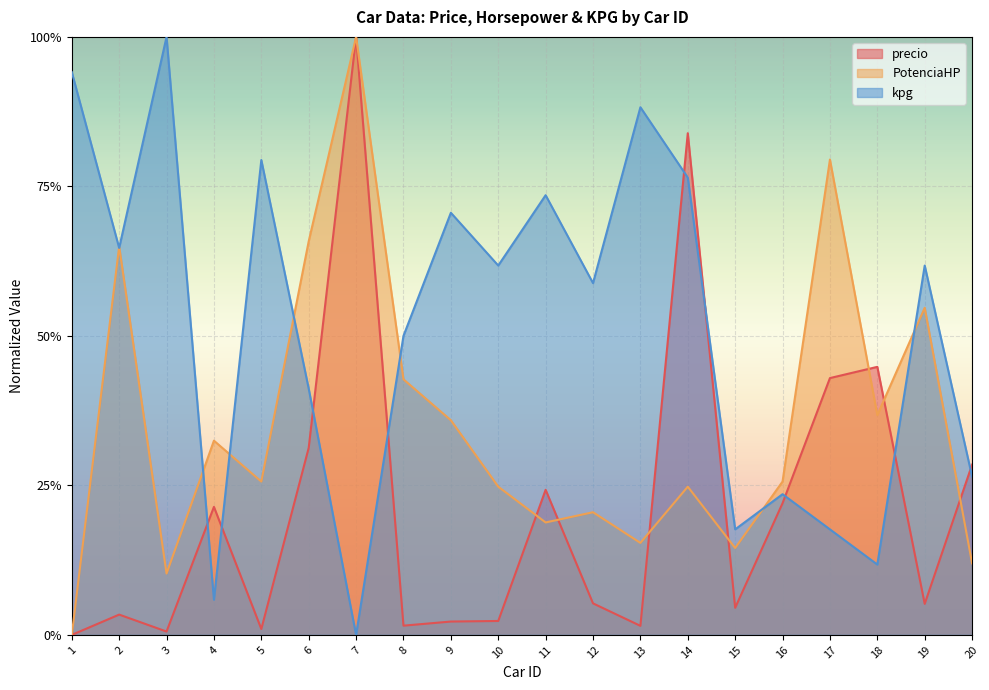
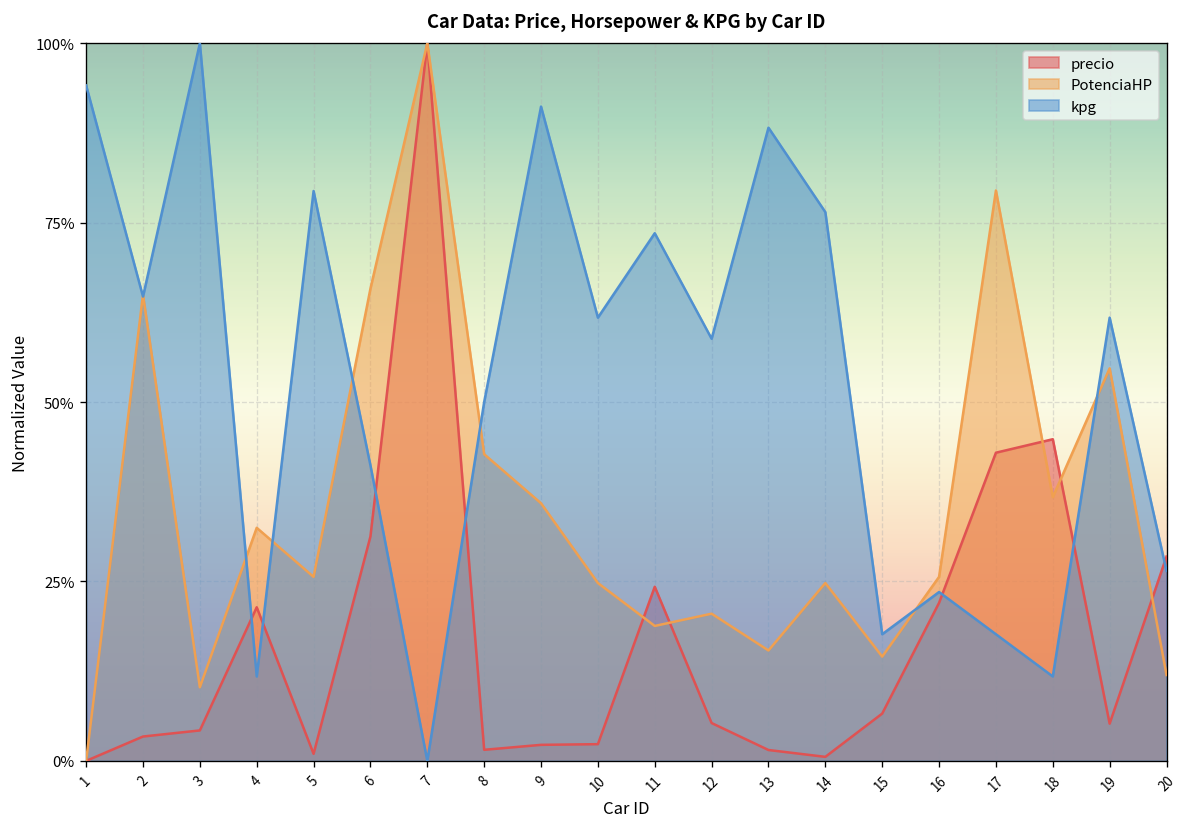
precio, 3: 1% -> 4%
kpg, 4: 6% -> 12%
kpg, 9: 71% -> 91%
precio, 14: 84% -> 1%
precio, 15: 5% -> 7%
